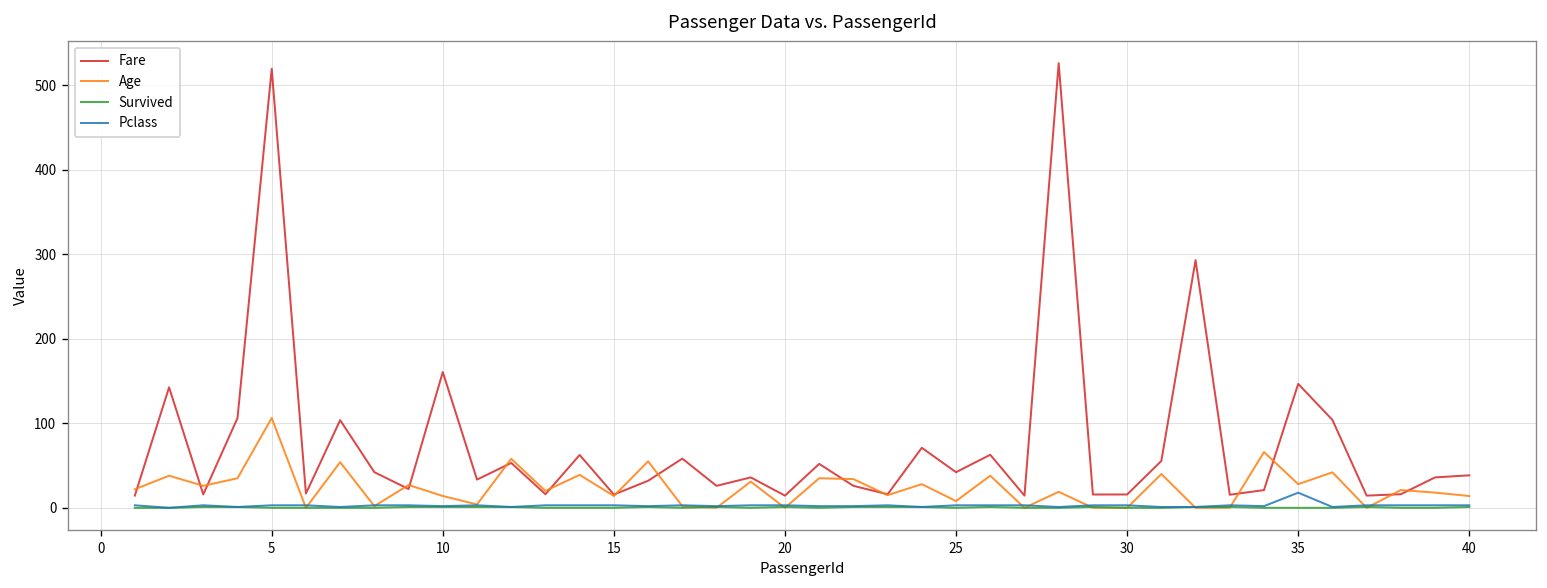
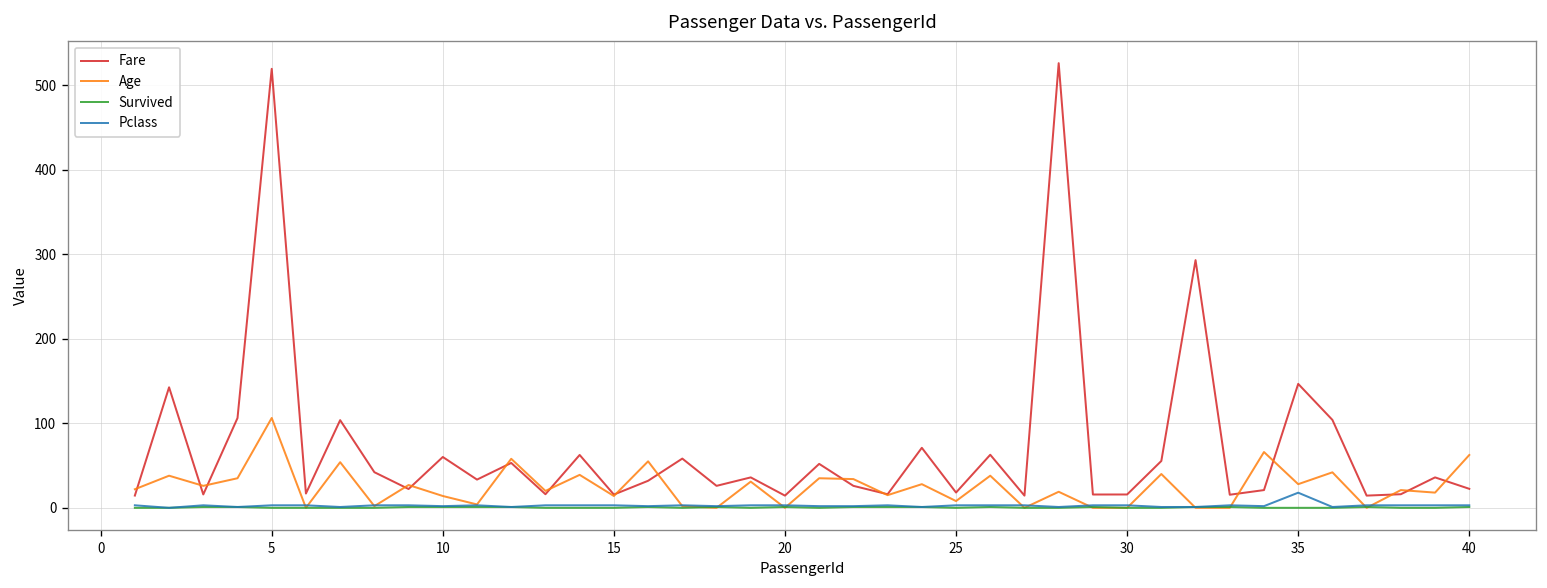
Fare, 10: 160 -> 60
Fare, 25: 40 -> 20
Fare, 40: 40 -> 20
Age, 40: 10 -> 60
